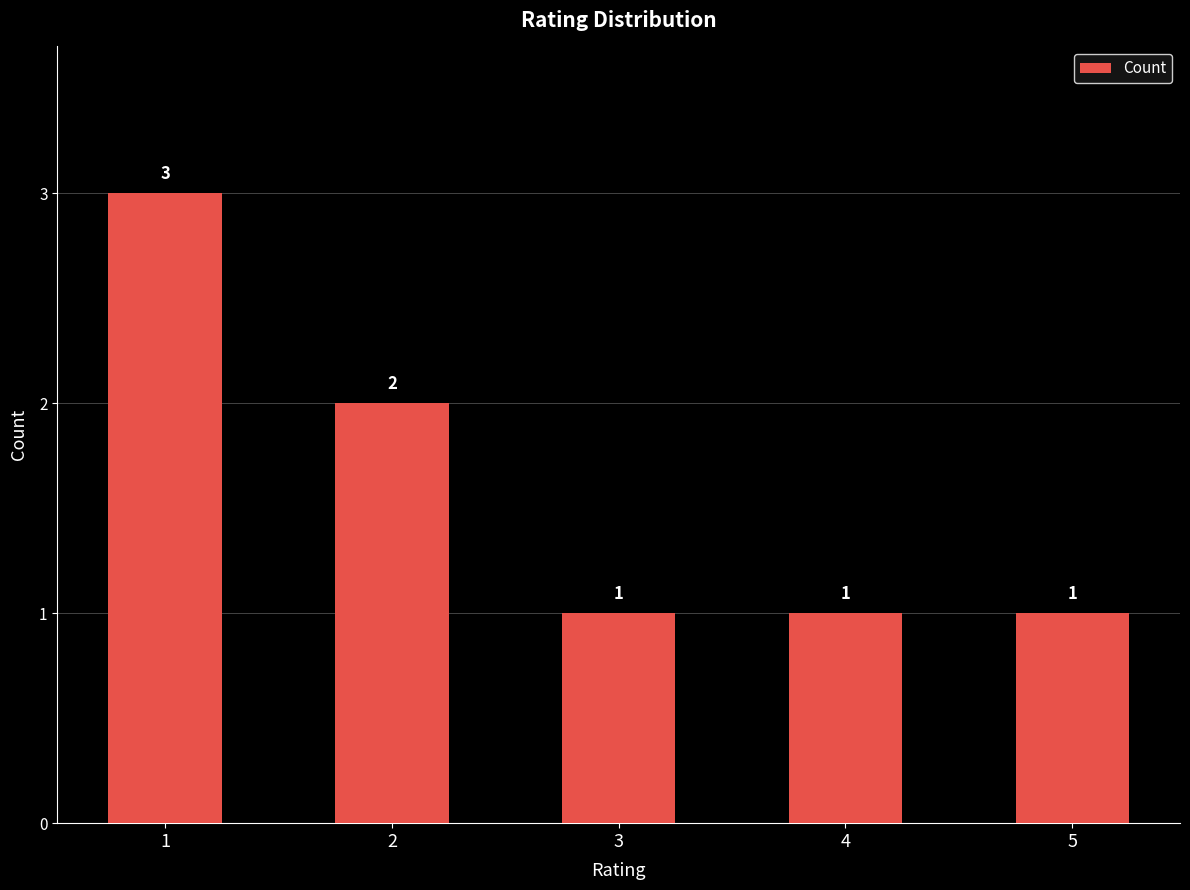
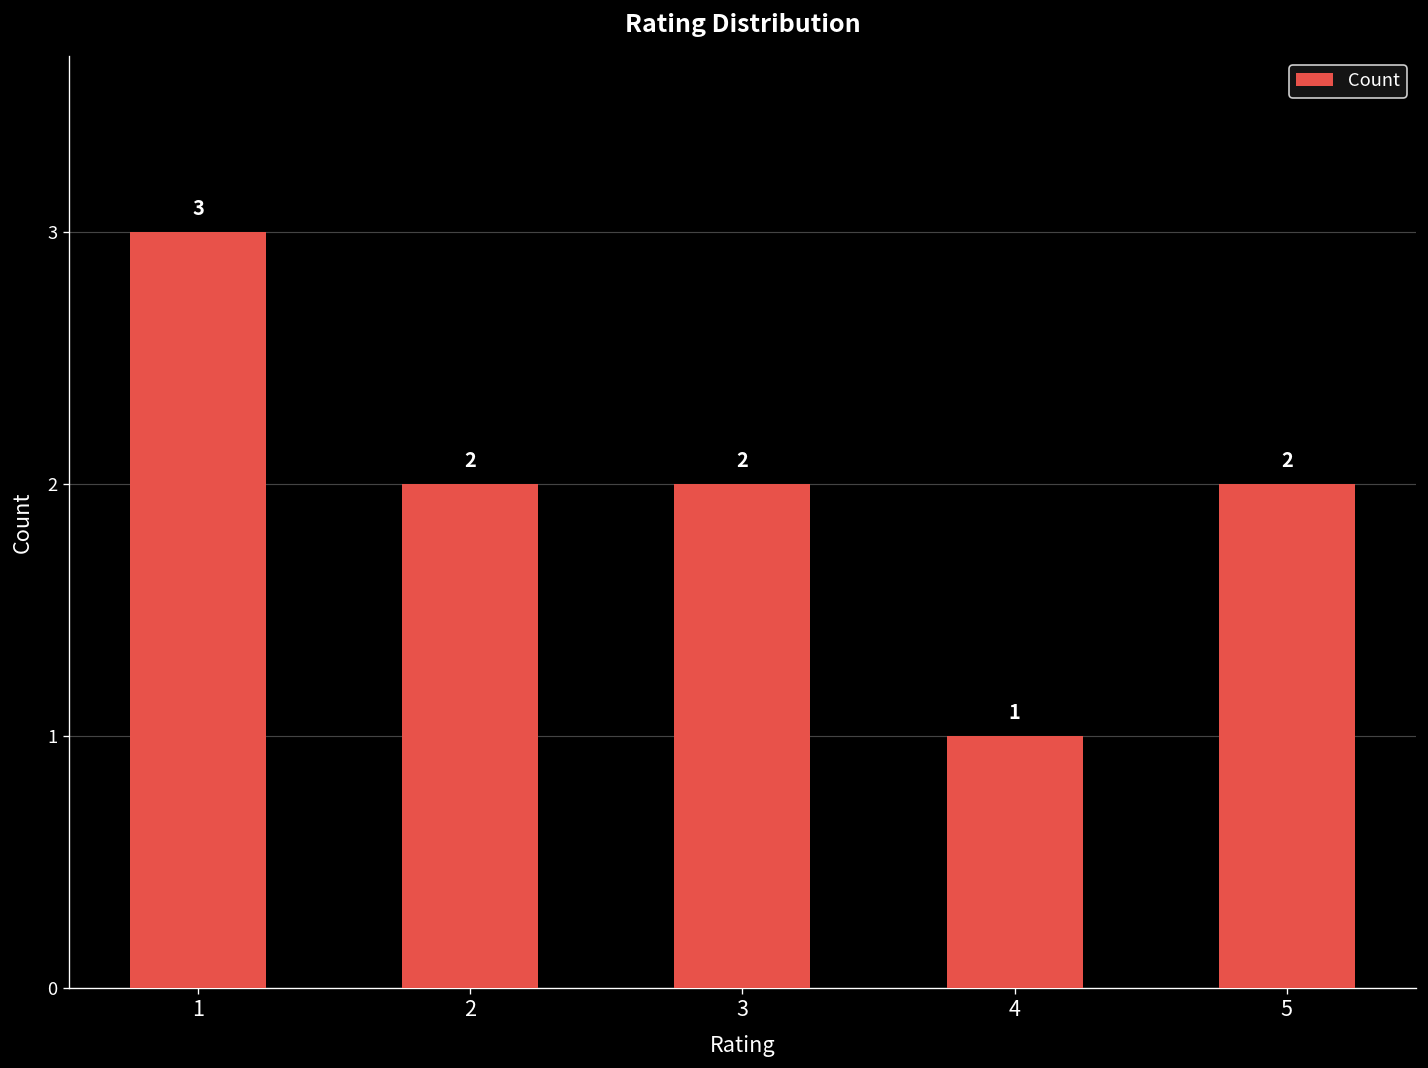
3: 1 -> 2
5: 1 -> 2
